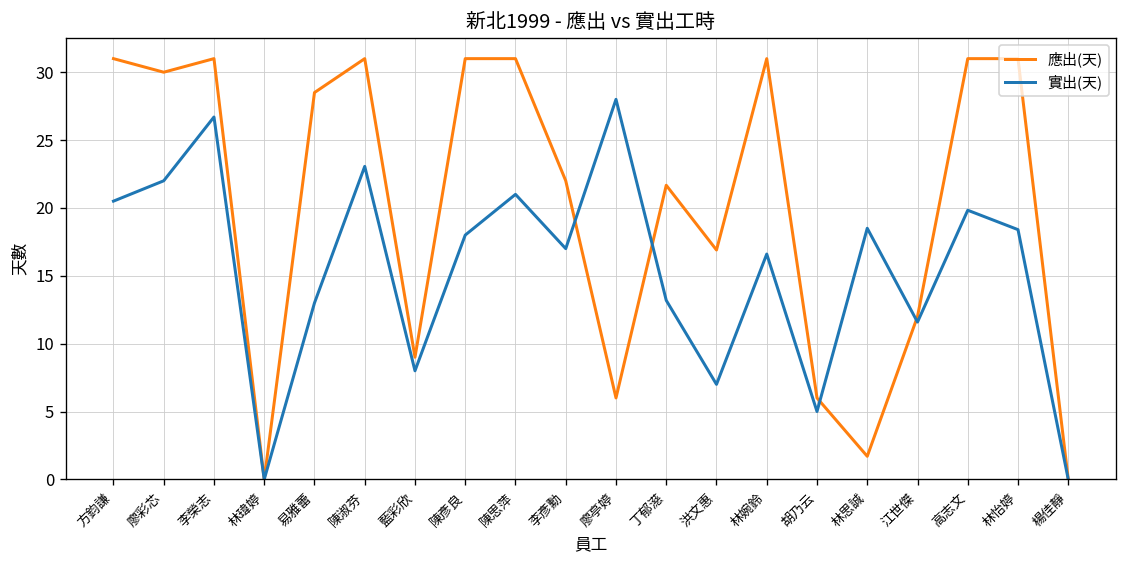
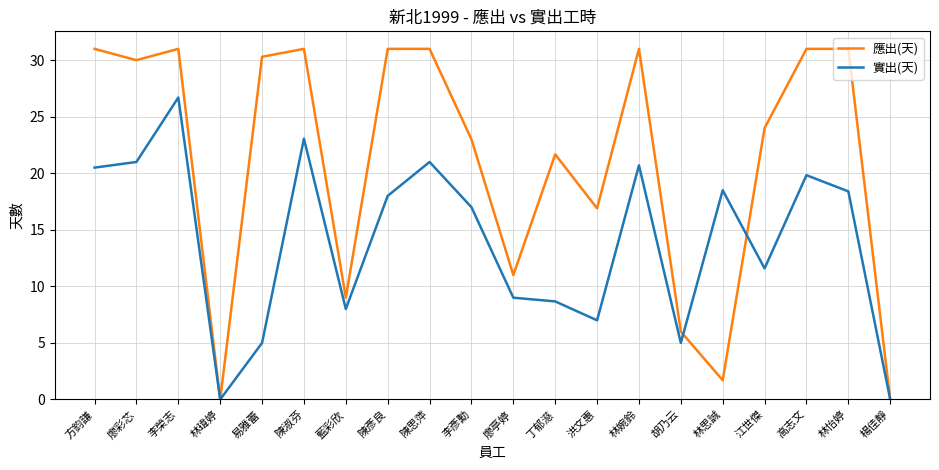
實出(天), 廖彩芯: 22 -> 21
應出(天), 易雅蕾: 28.5 -> 30.3
實出(天), 易雅蕾: 13 -> 5
應出(天), 李彥勳: 22 -> 23
應出(天), 廖亭婷: 6 -> 11
實出(天), 廖亭婷: 28 -> 9
實出(天), 丁郁濨: 13.2 -> 8.7
實出(天), 林婉鈴: 16.6 -> 20.7
應出(天), 江世傑: 12 -> 24
